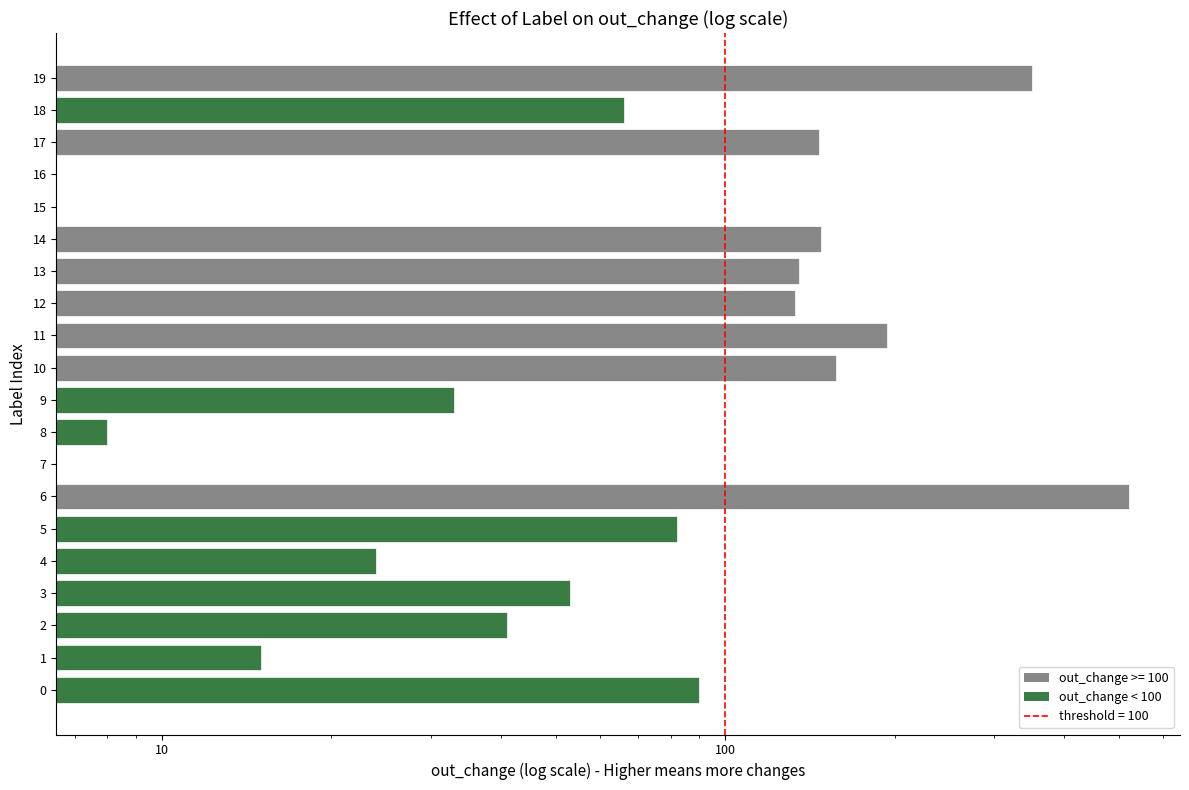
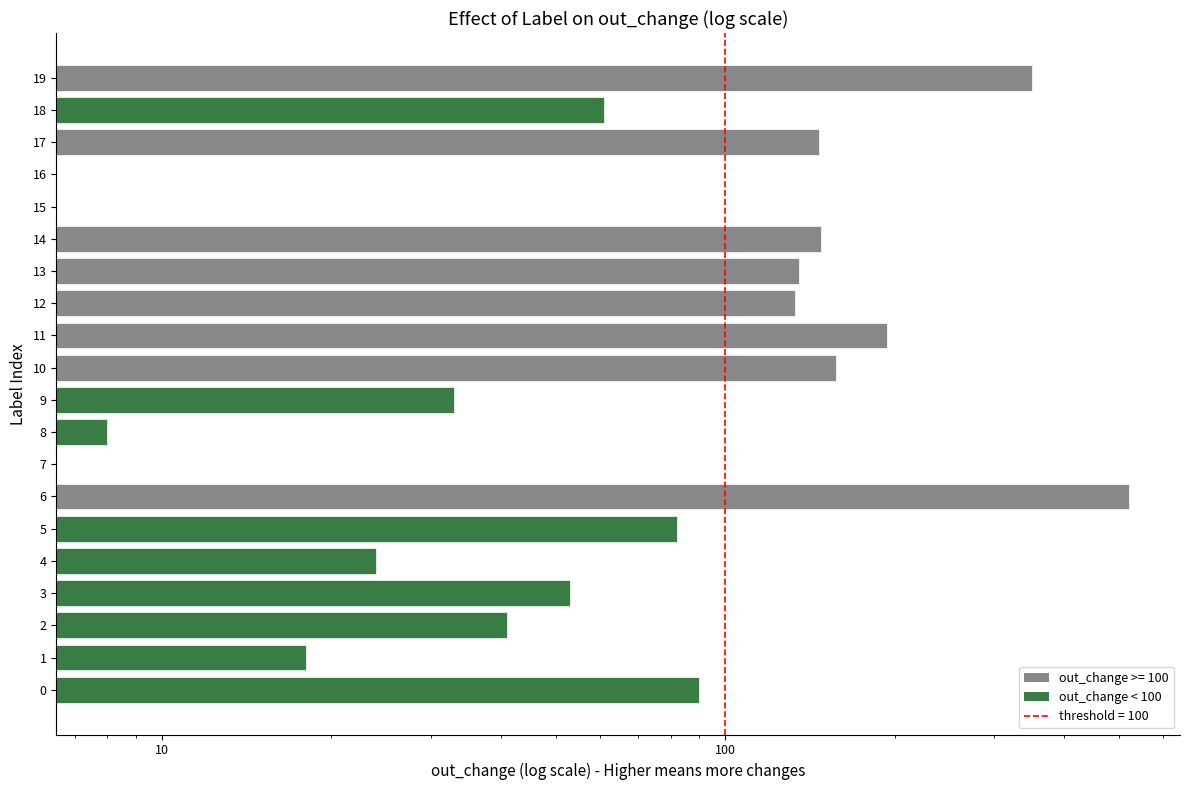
18: 66 -> 61
1: 15 -> 18
